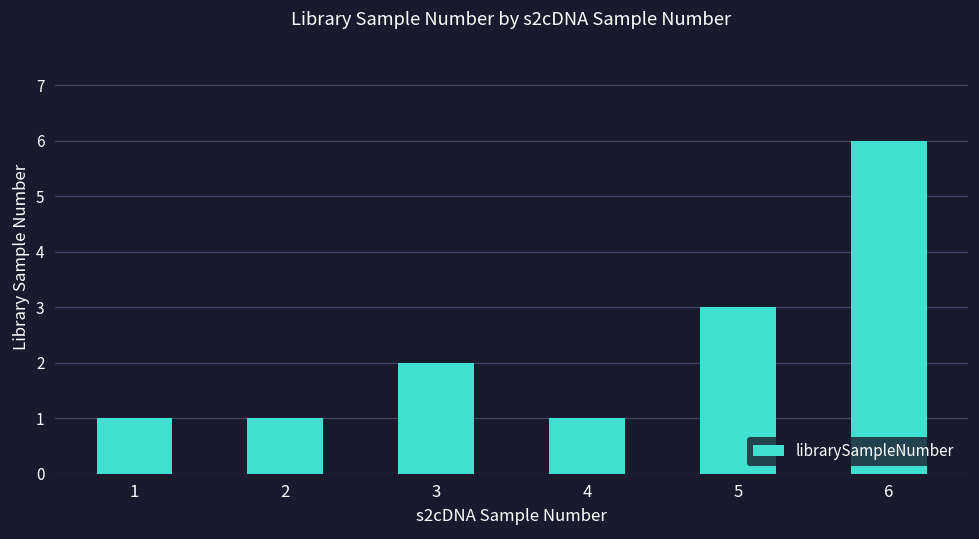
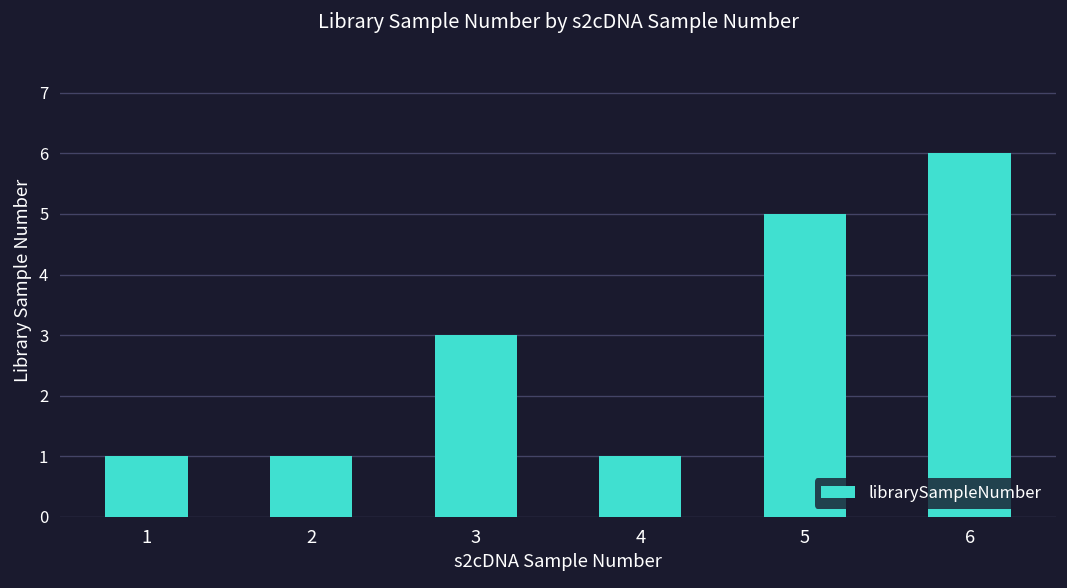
3: 2 -> 3
5: 3 -> 5
